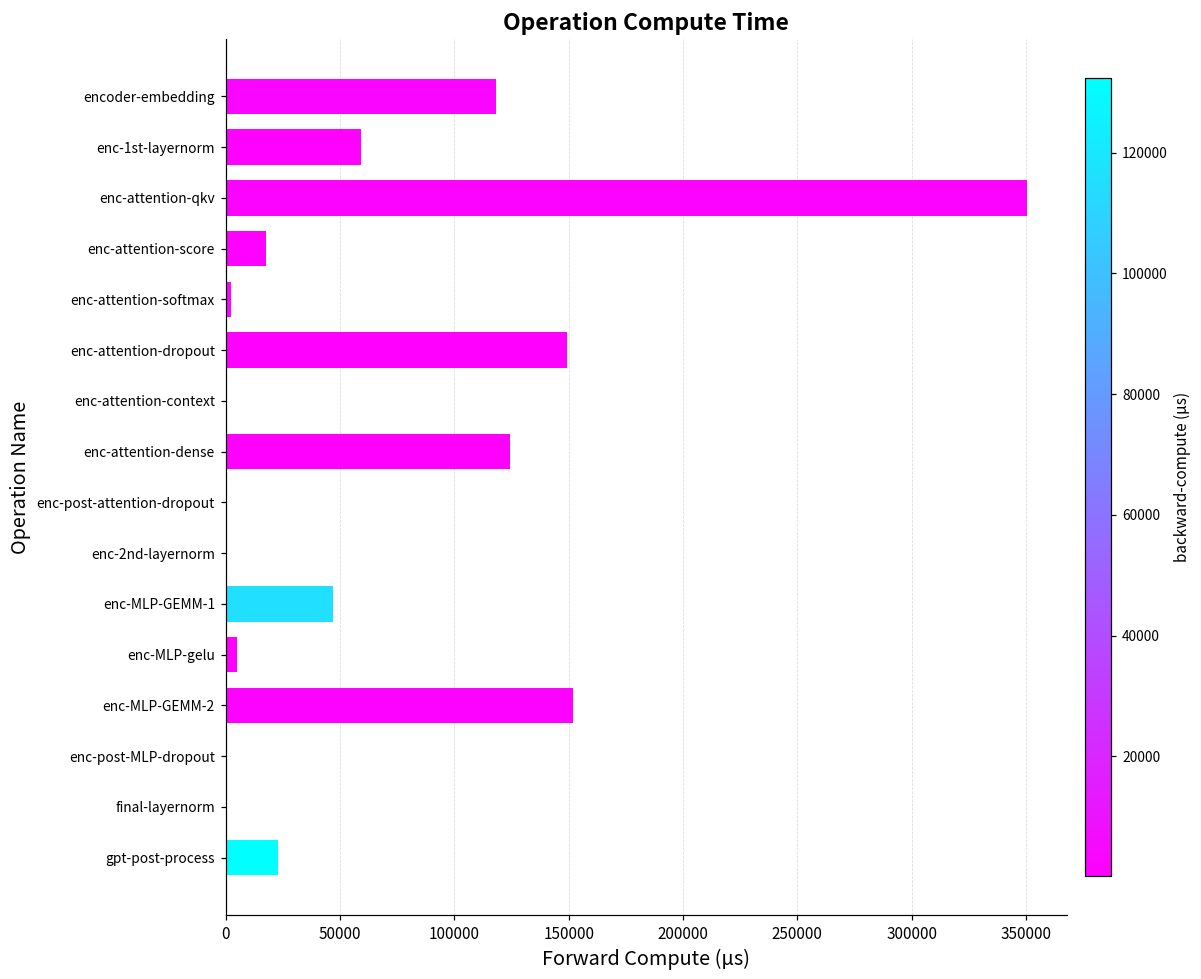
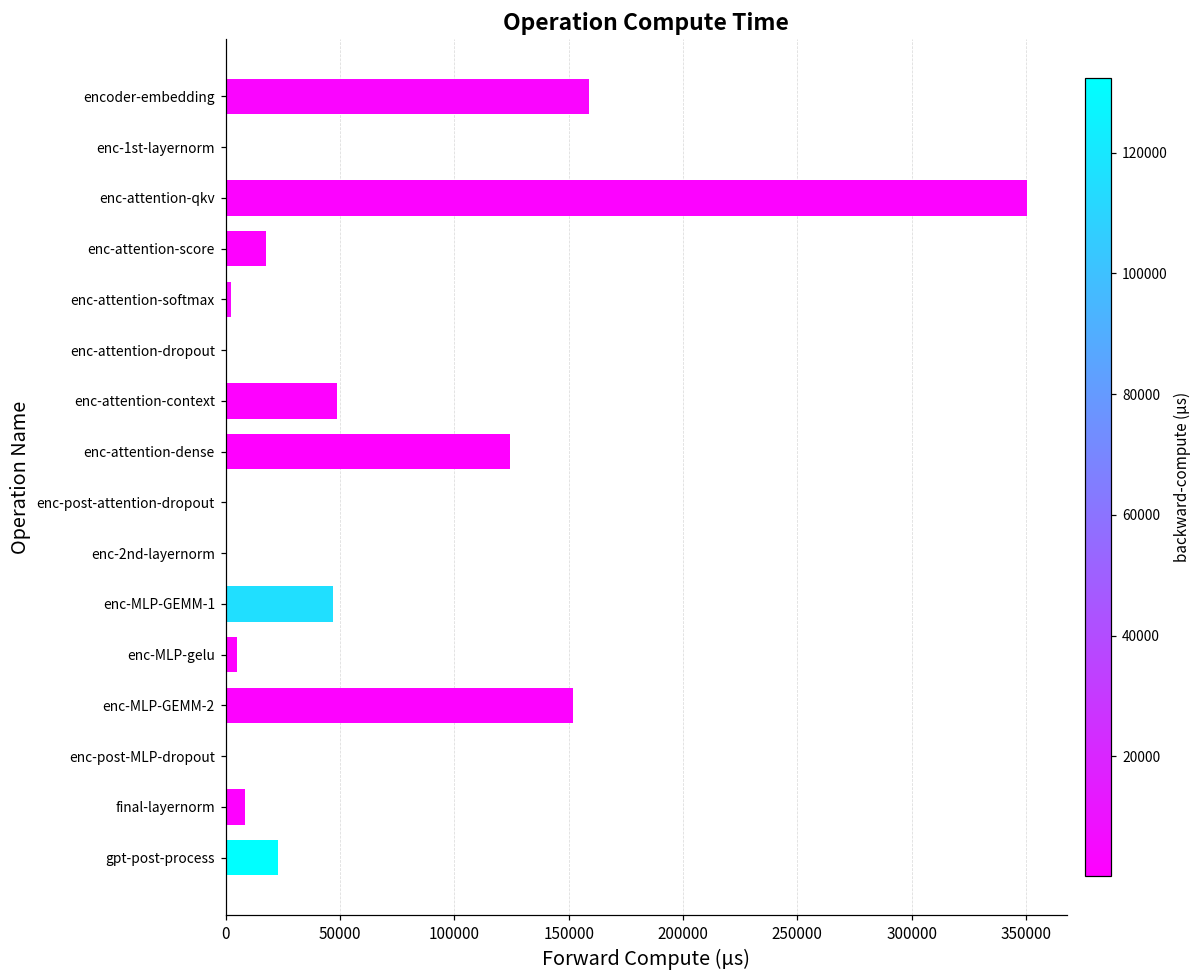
encoder-embedding: 118000 -> 159000
enc-1st-layernorm: 59000 -> 0
enc-attention-dropout: 149000 -> 1000
enc-attention-context: 1000 -> 49000
final-layernorm: 0 -> 9000
